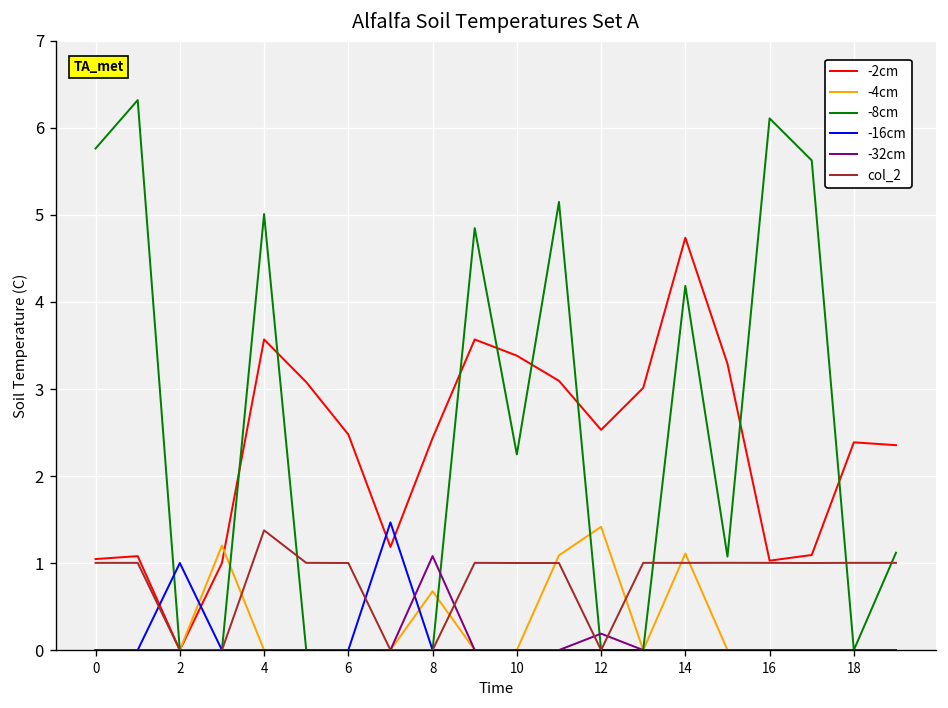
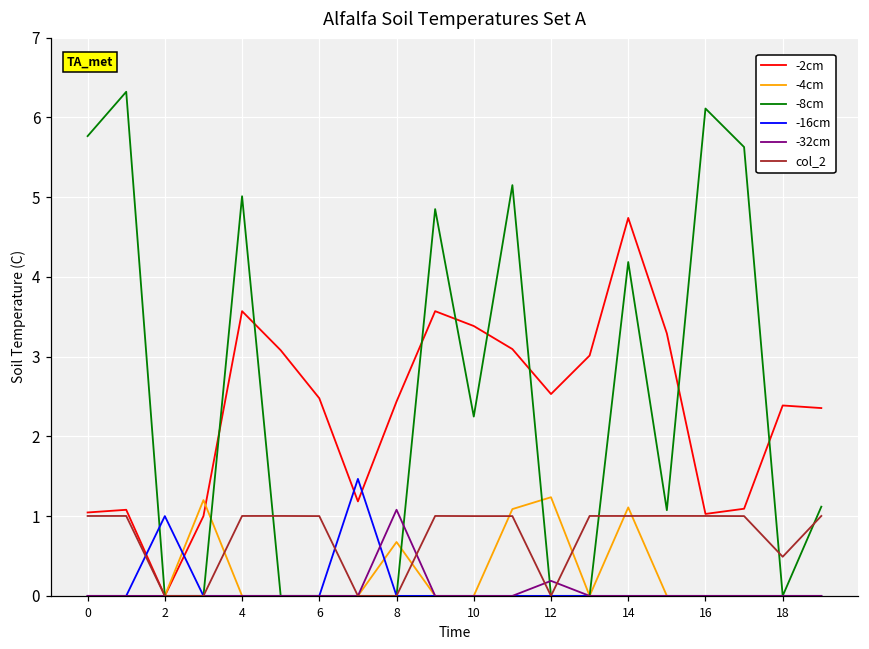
col_2, 4: 1.4 -> 1.0
-4cm, 12: 1.4 -> 1.2
col_2, 18: 1.0 -> 0.5
